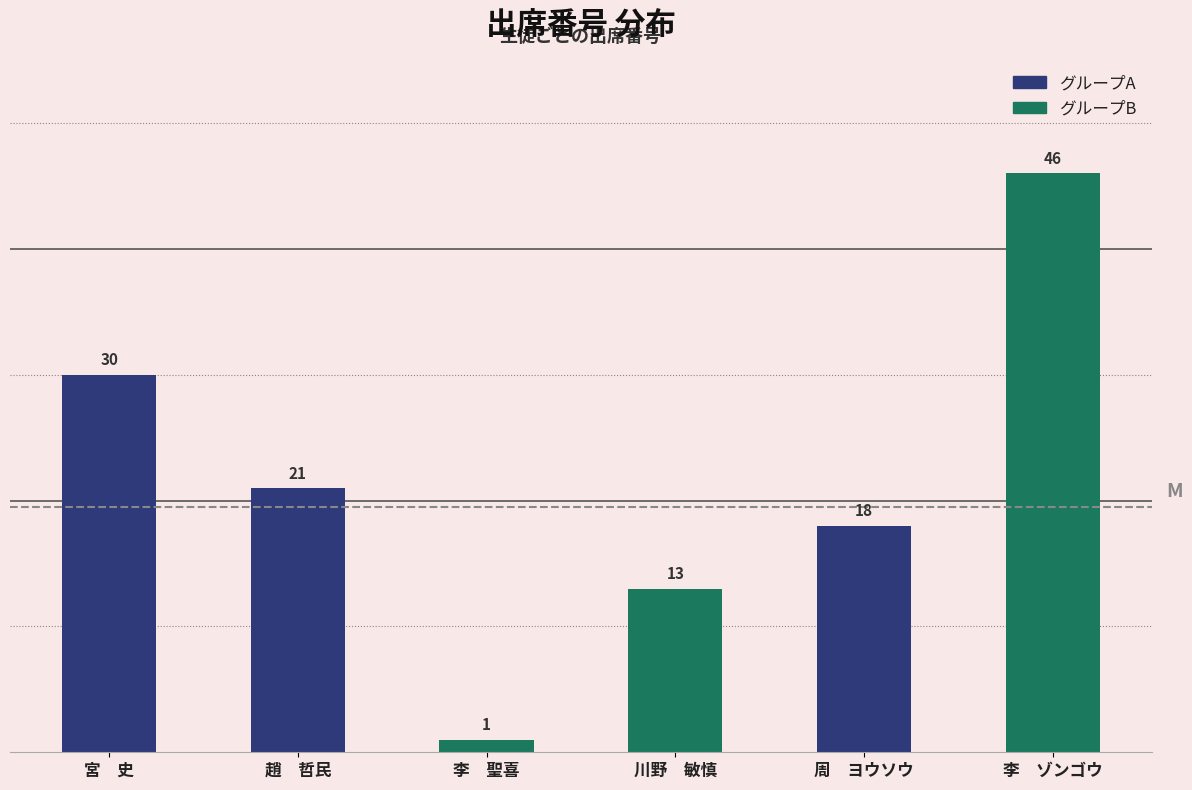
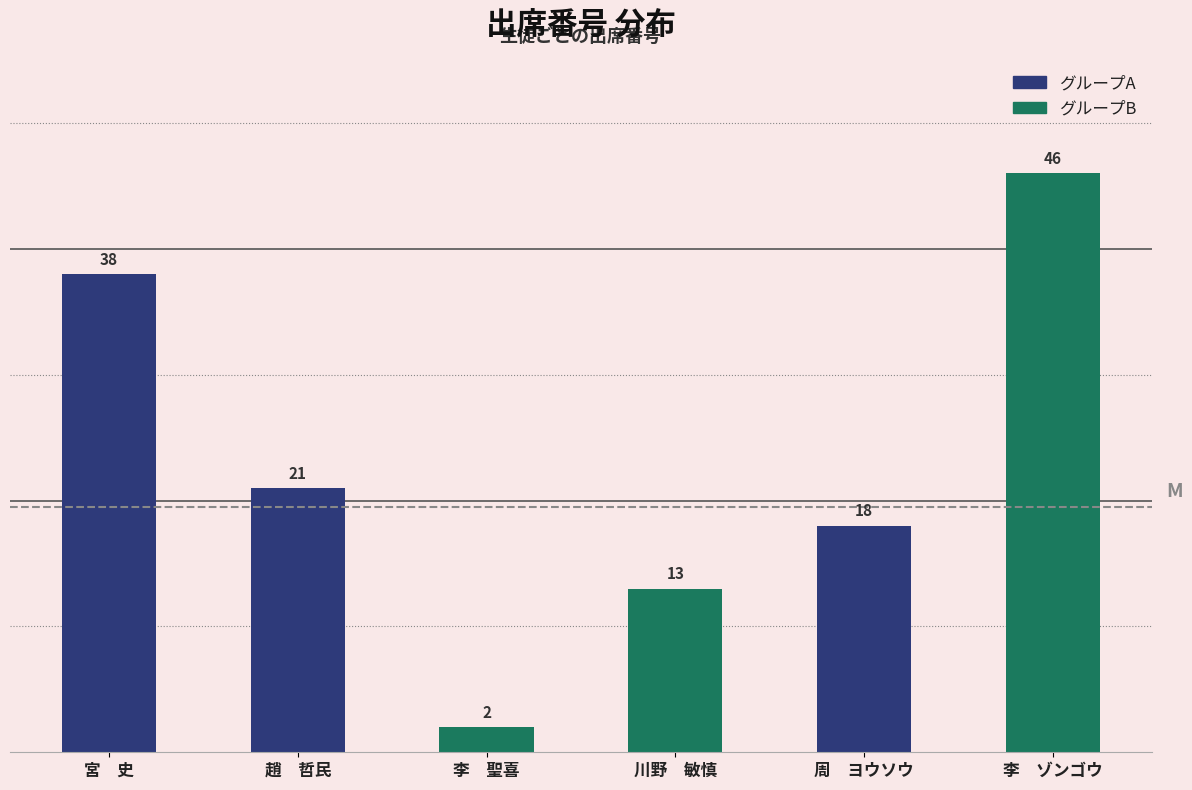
宮 史: 30 -> 38
李 聖喜: 1 -> 2
